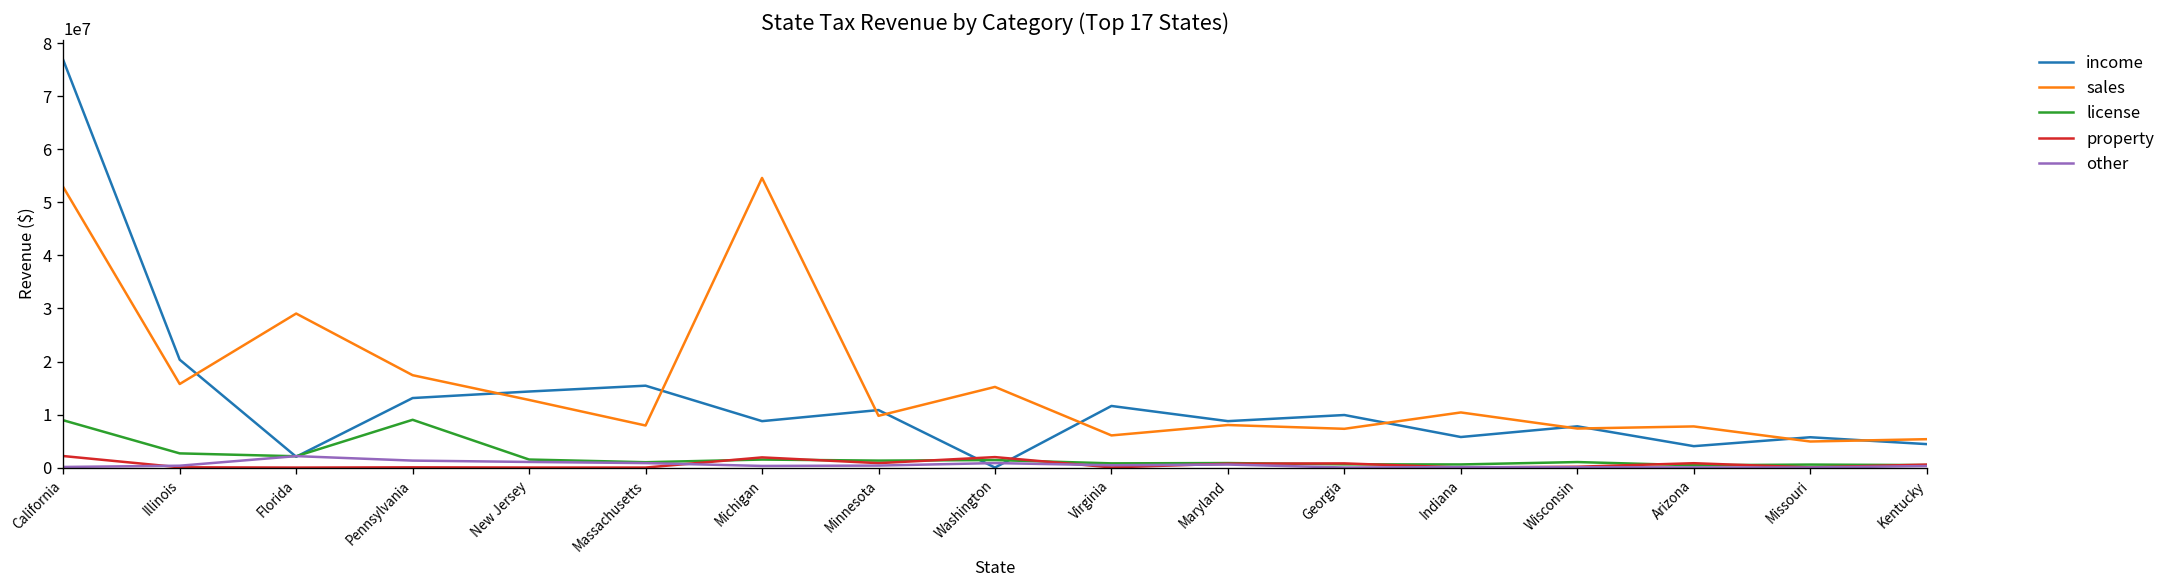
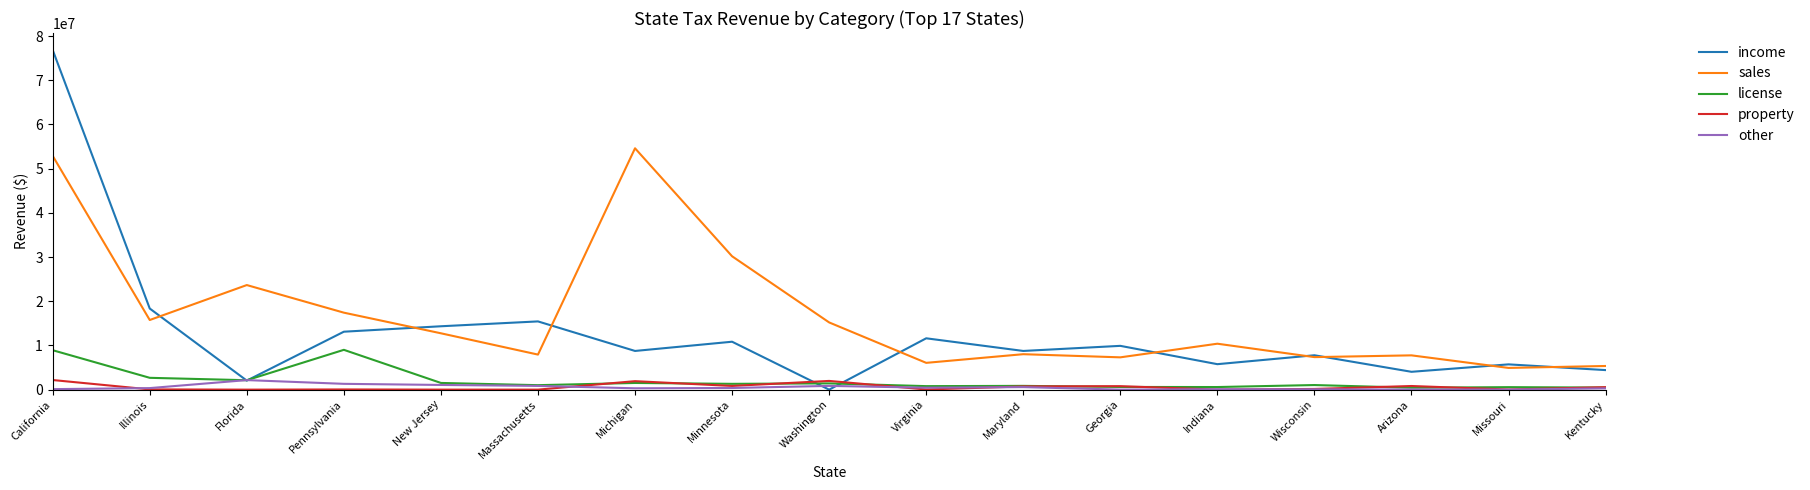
income, Illinois: 20000000 -> 18000000
sales, Florida: 29000000 -> 24000000
sales, Minnesota: 10000000 -> 30000000
